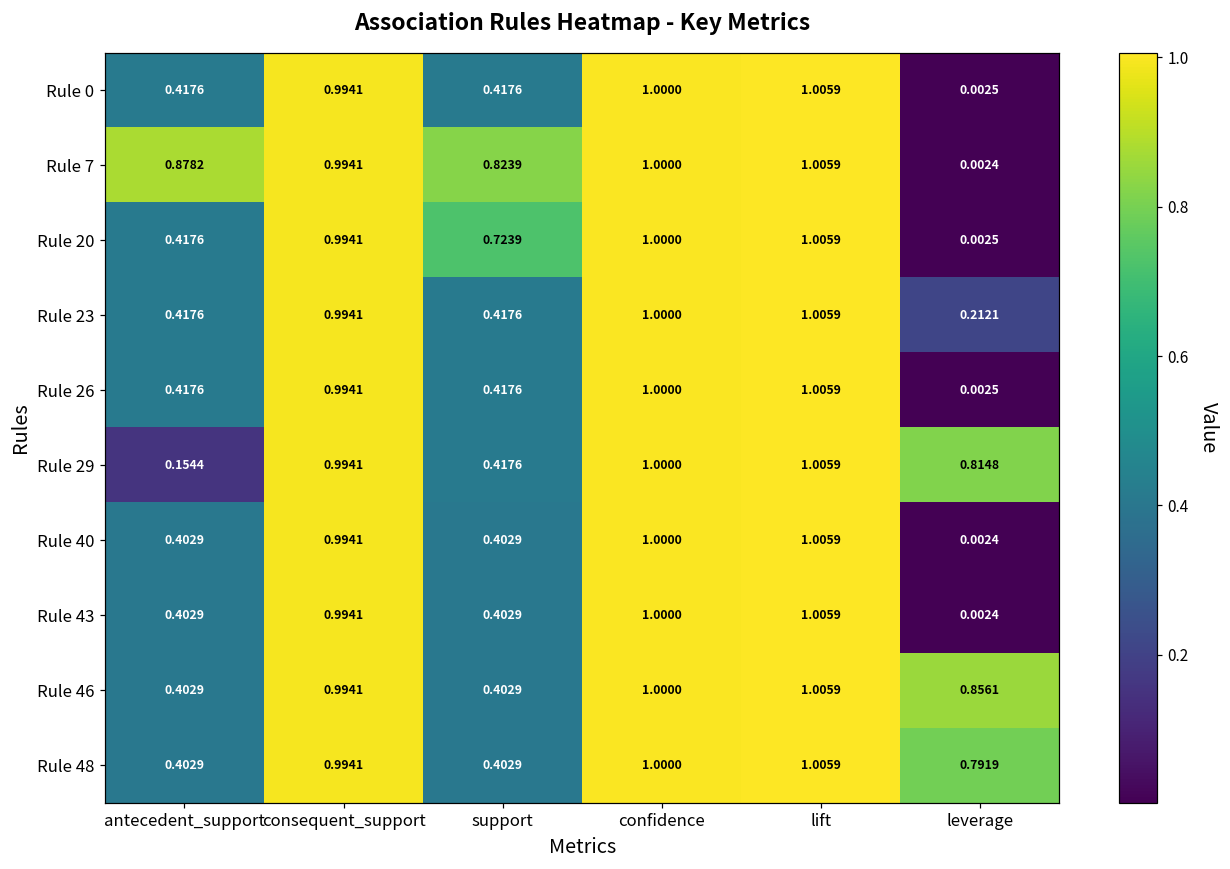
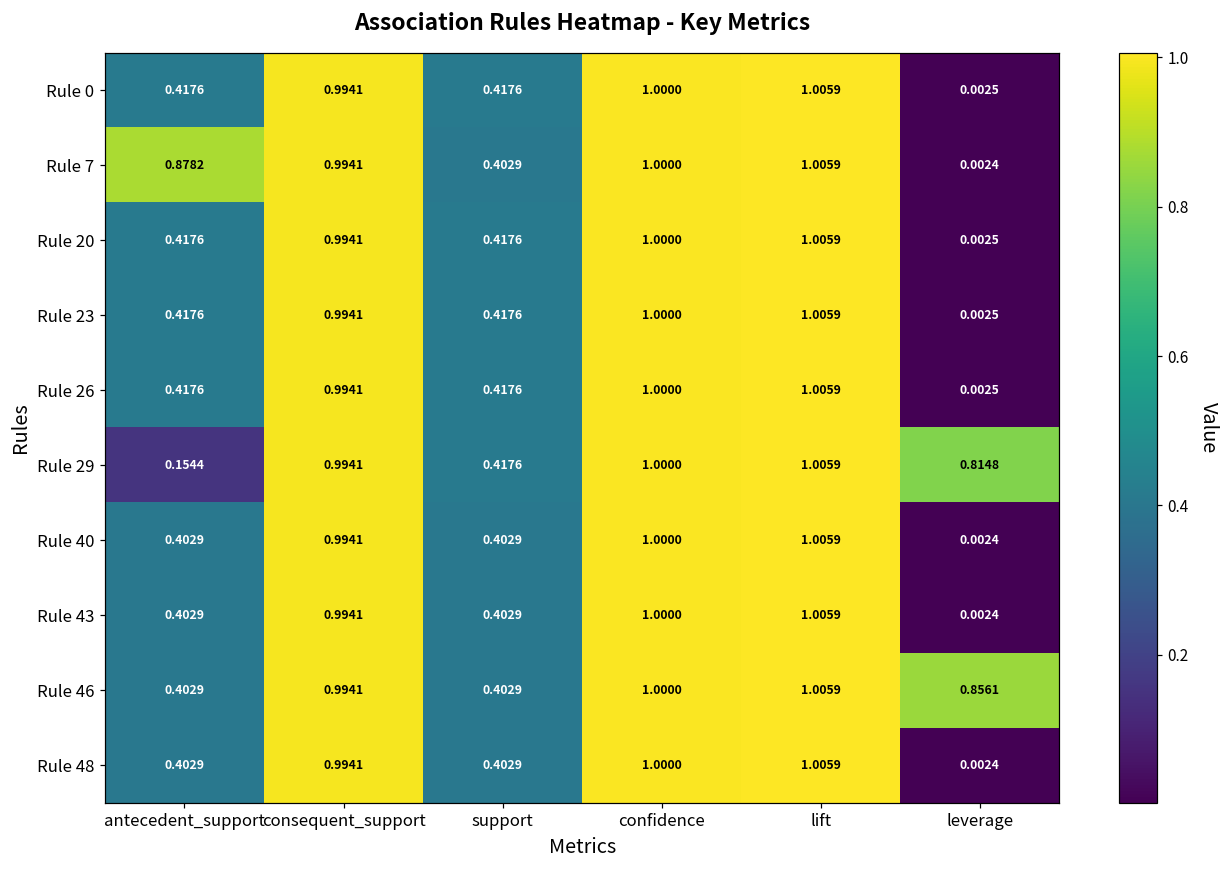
Rule 7, support: 0.8239 -> 0.4029
Rule 20, support: 0.7239 -> 0.4176
Rule 23, leverage: 0.2121 -> 0.0025
Rule 48, leverage: 0.7919 -> 0.0024
